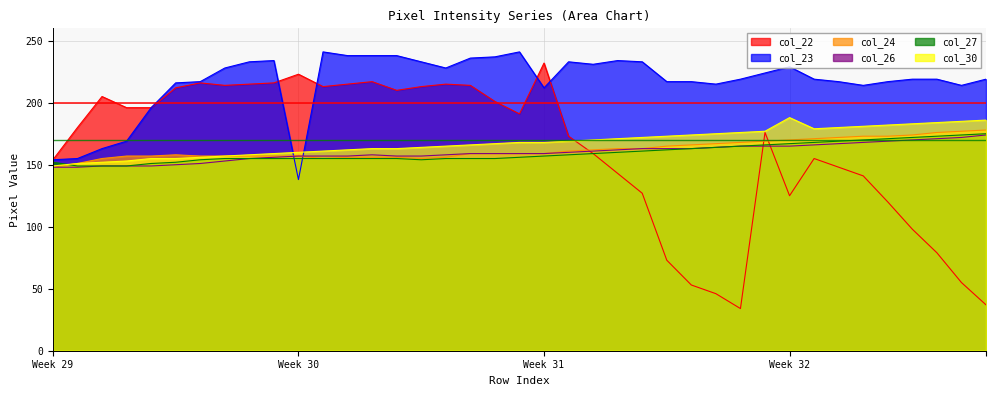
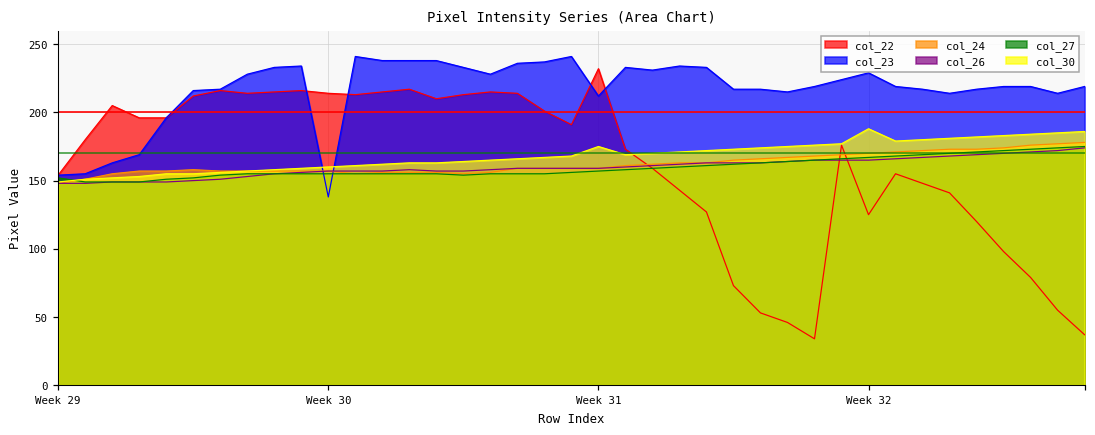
col_22, Week 30: 223 -> 214
col_30, Week 31: 168 -> 175
